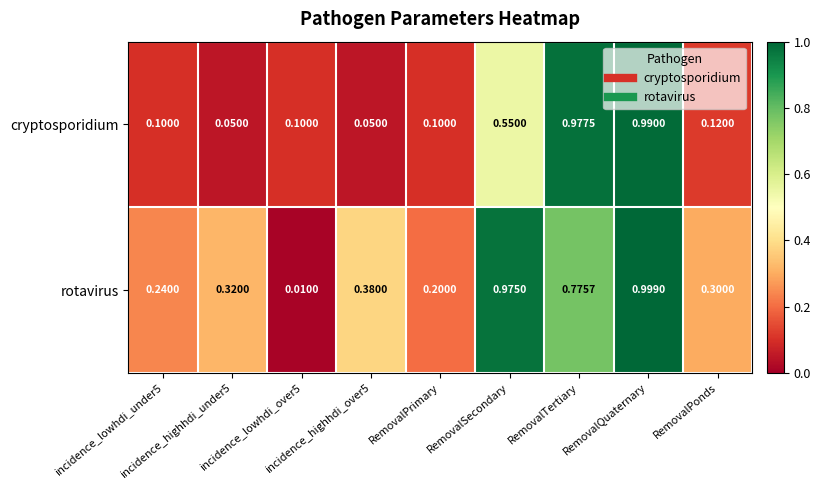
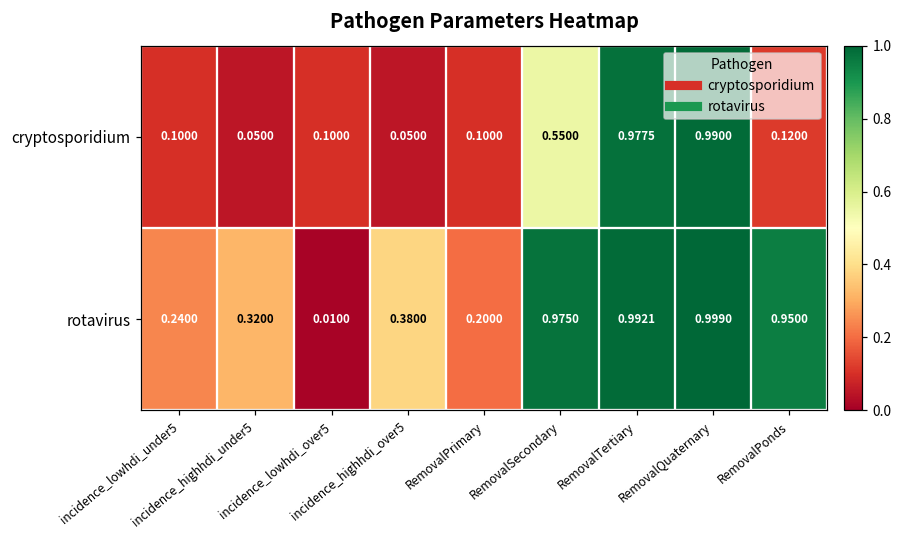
rotavirus, RemovalTertiary: 0.7757 -> 0.9921
rotavirus, RemovalPonds: 0.3000 -> 0.9500
